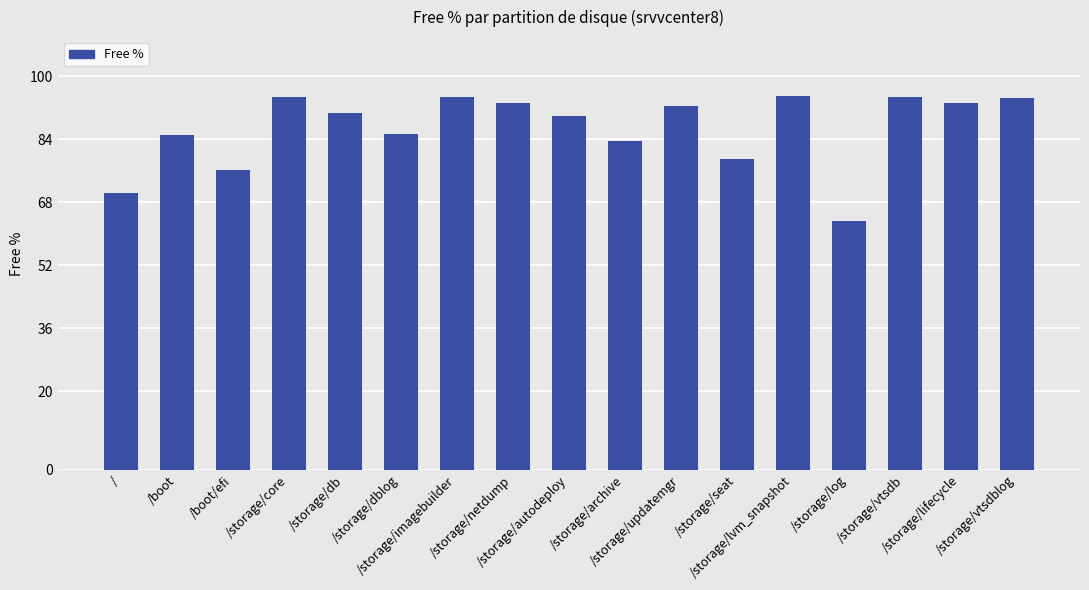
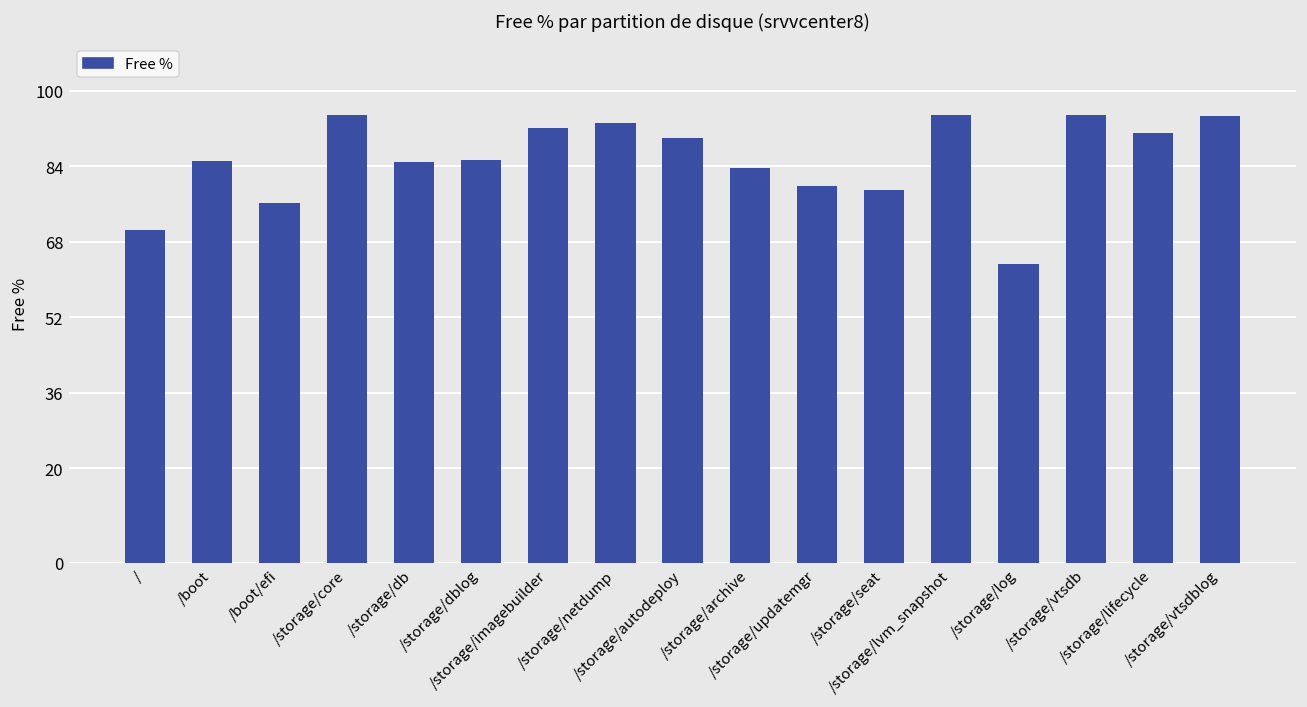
/storage/db: 91 -> 85
/storage/imagebuilder: 95 -> 92
/storage/updatemgr: 93 -> 80
/storage/lifecycle: 93 -> 91
